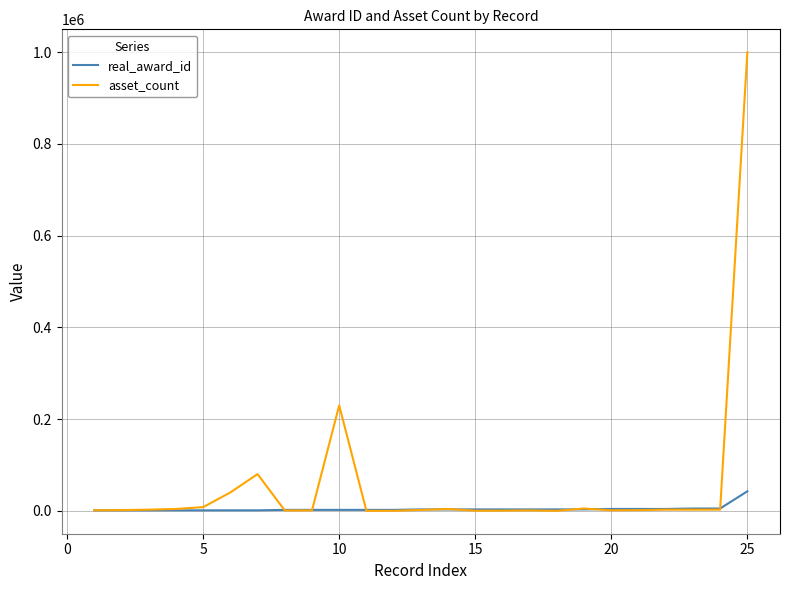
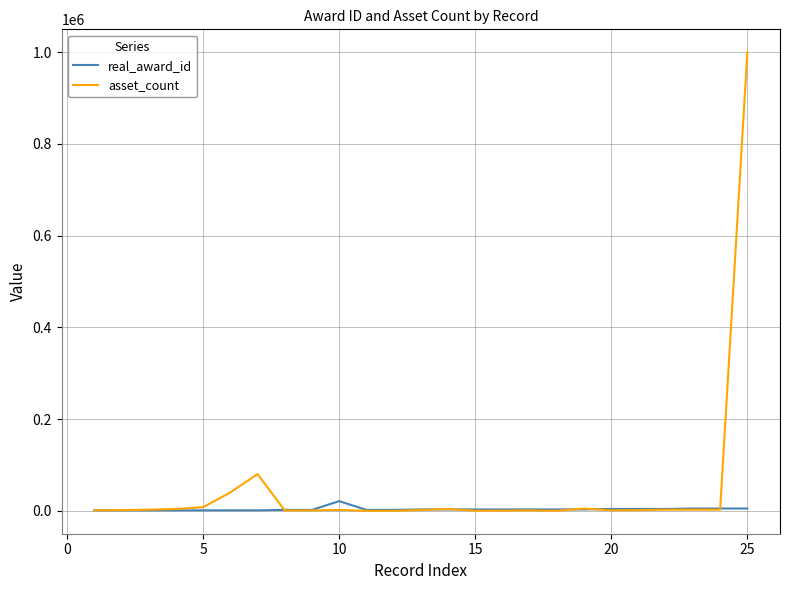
real_award_id, 10: 0 -> 20000
asset_count, 10: 230000 -> 0
real_award_id, 25: 40000 -> 10000
